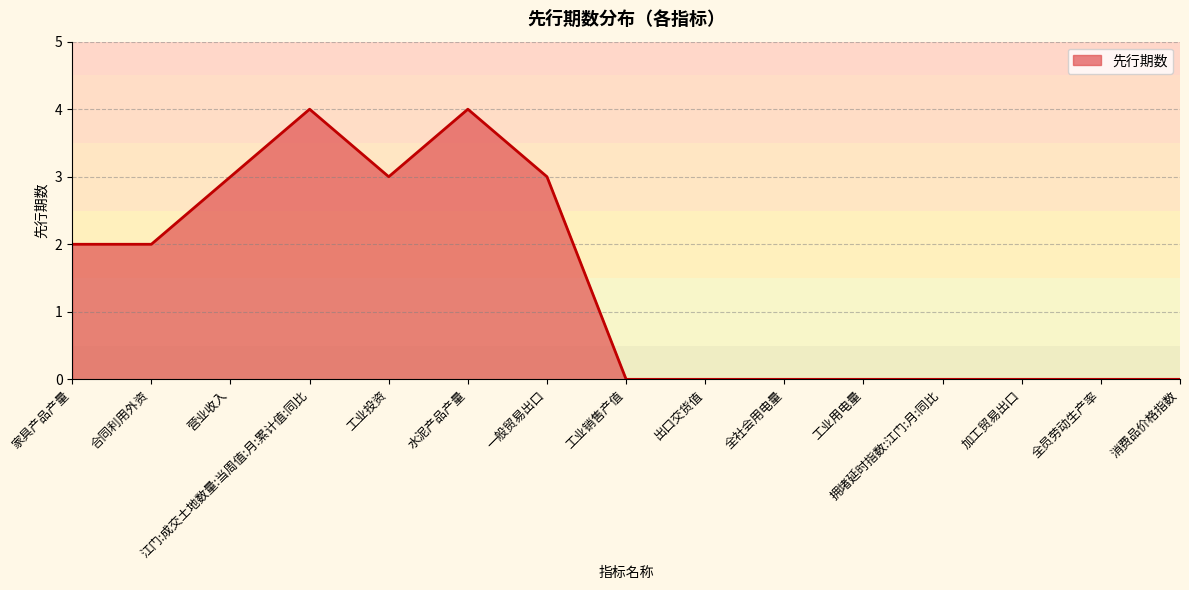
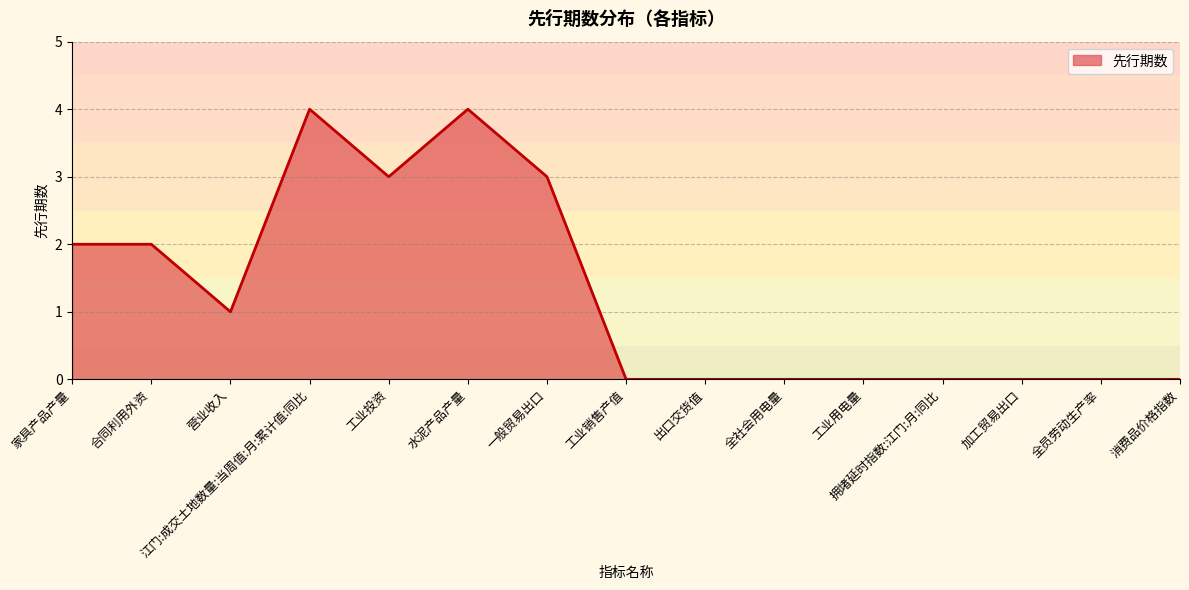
营业收入: 3 -> 1
